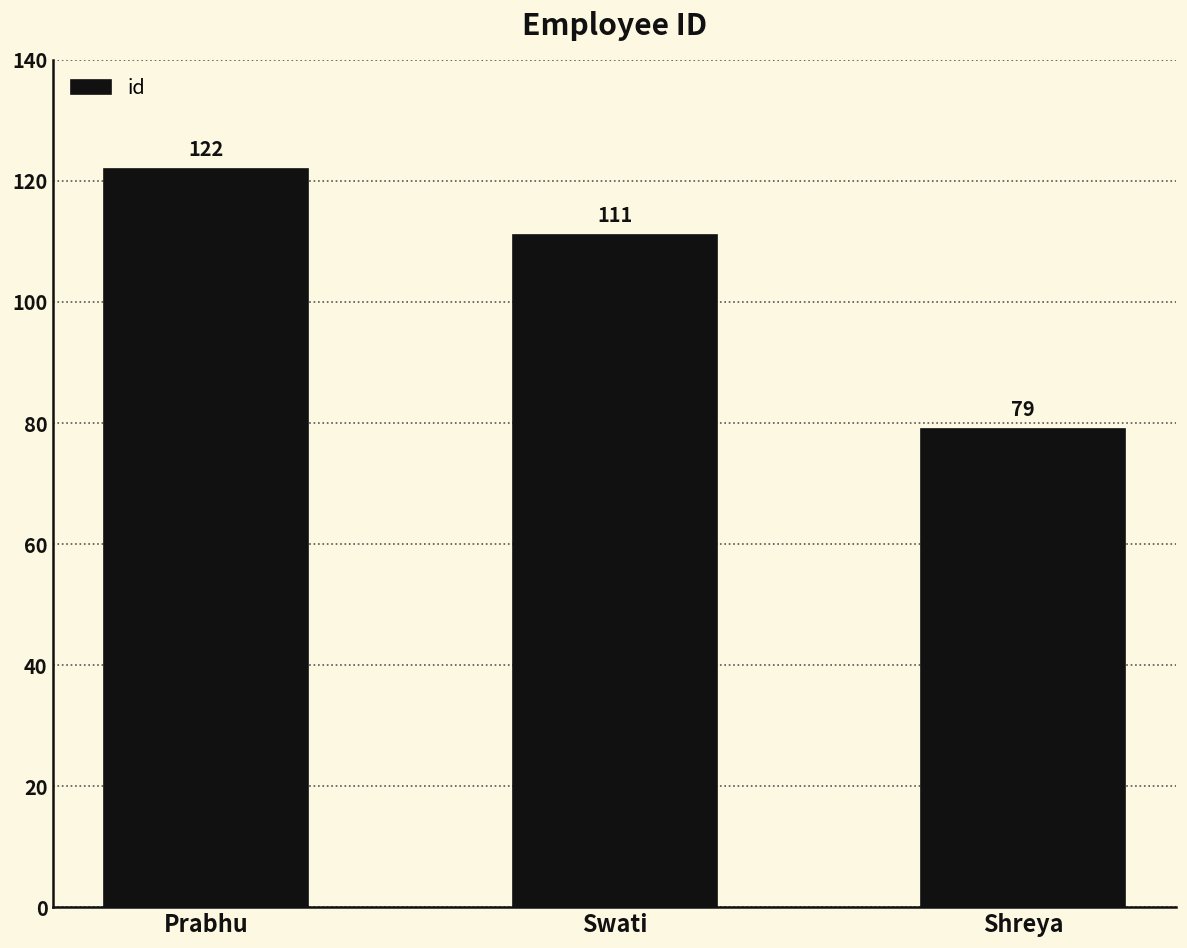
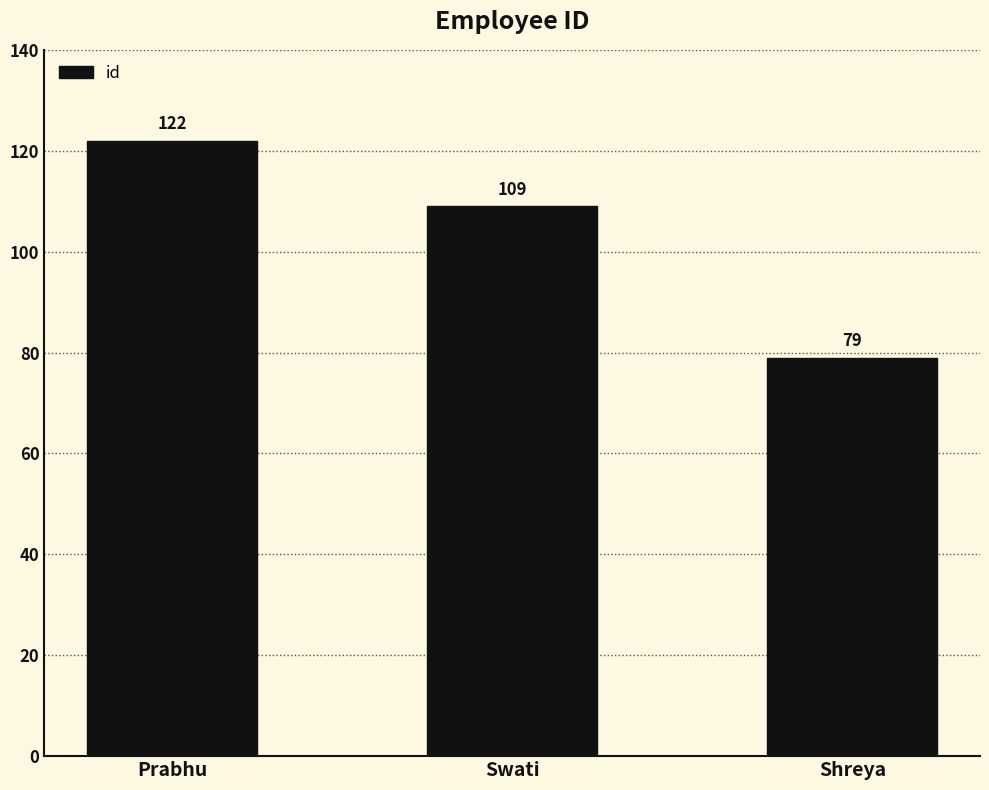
Swati: 111 -> 109
